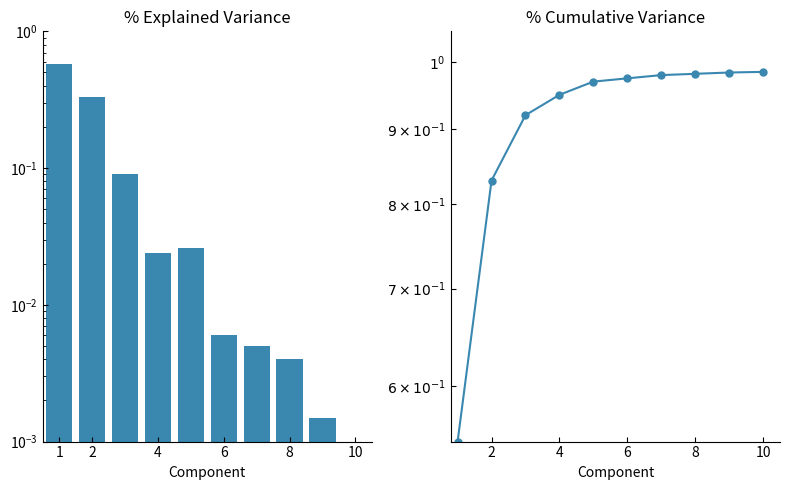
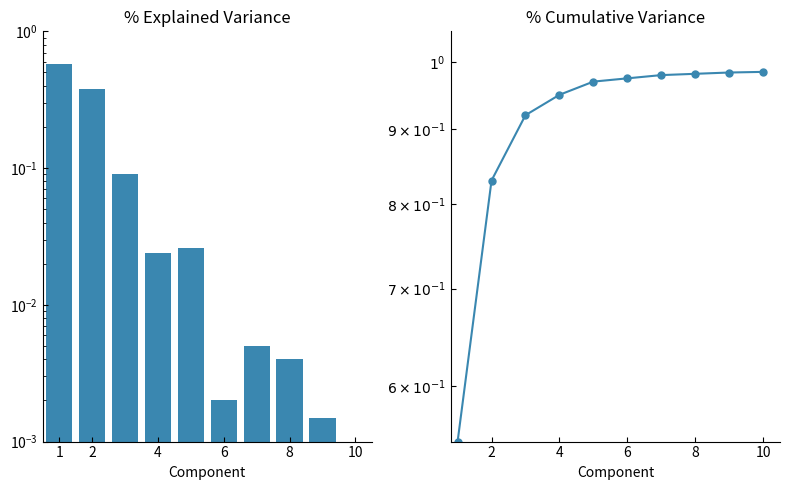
% Explained Variance, 2: 0.33 -> 0.38
% Explained Variance, 6: 0.006 -> 0.002
